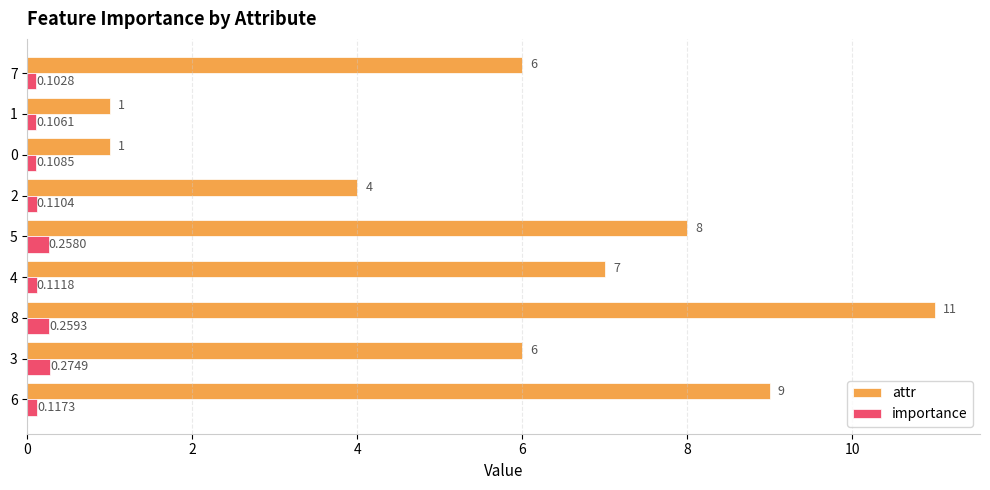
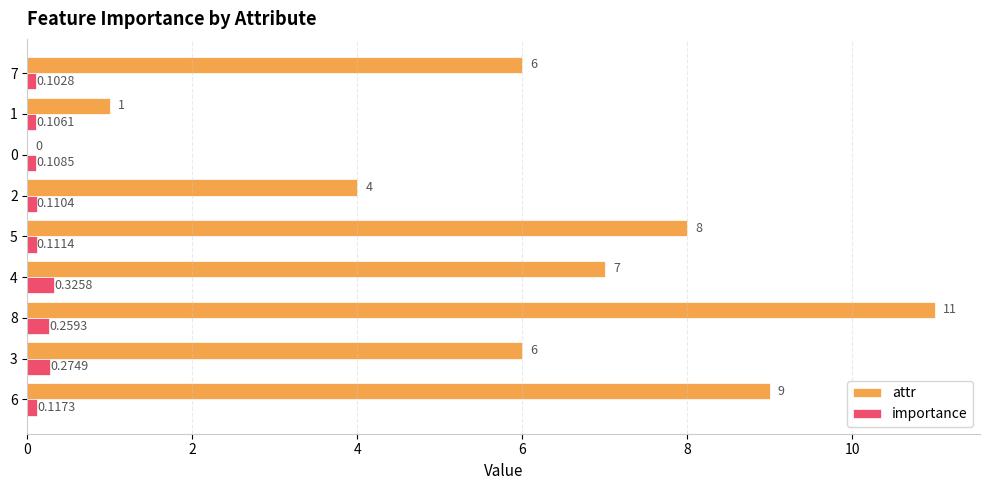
attr, 0: 1 -> 0
importance, 5: 0.2580 -> 0.1114
importance, 4: 0.1118 -> 0.3258
